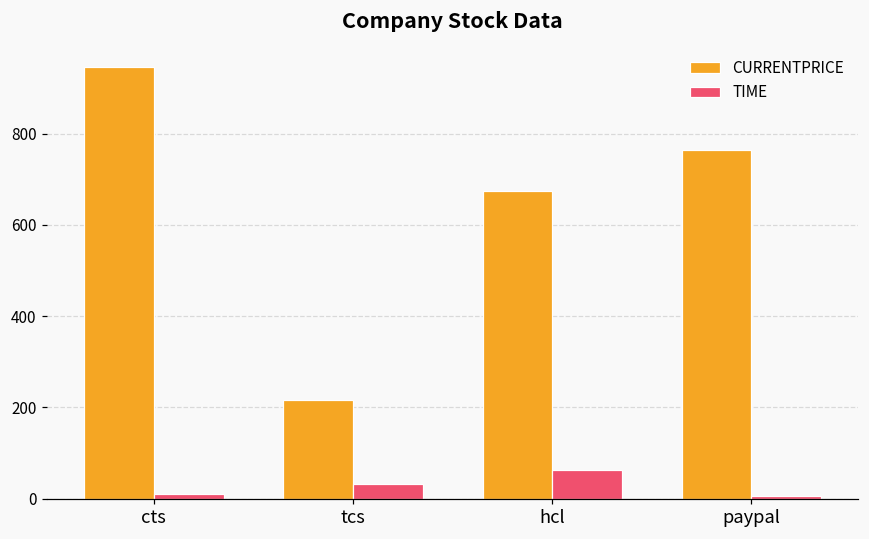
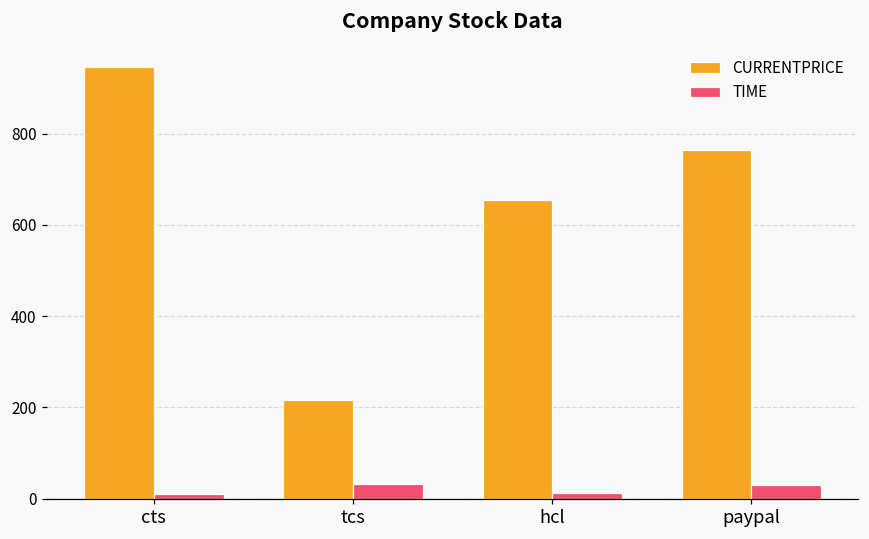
CURRENTPRICE, hcl: 680 -> 650
TIME, hcl: 60 -> 10
TIME, paypal: 10 -> 30
